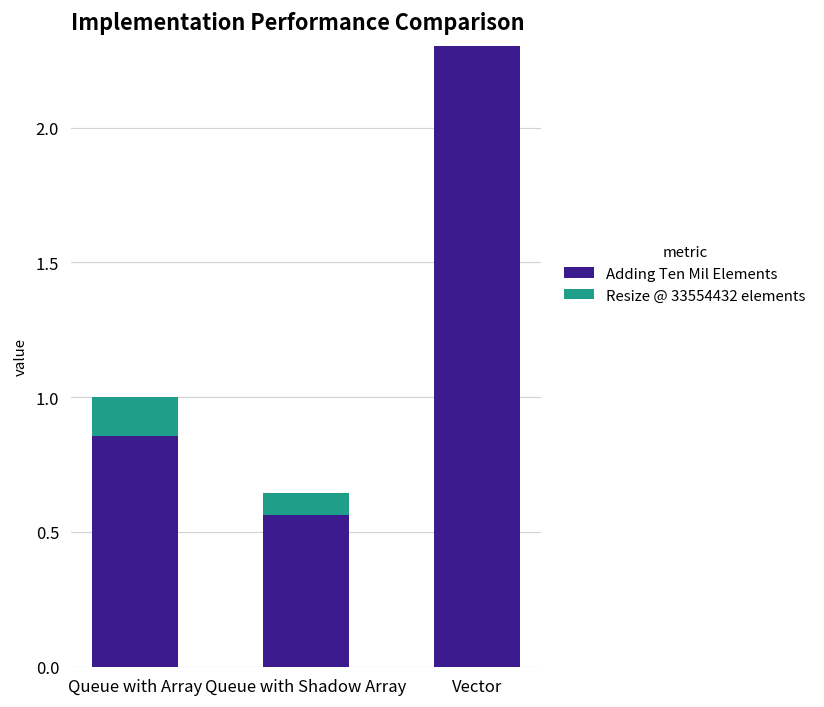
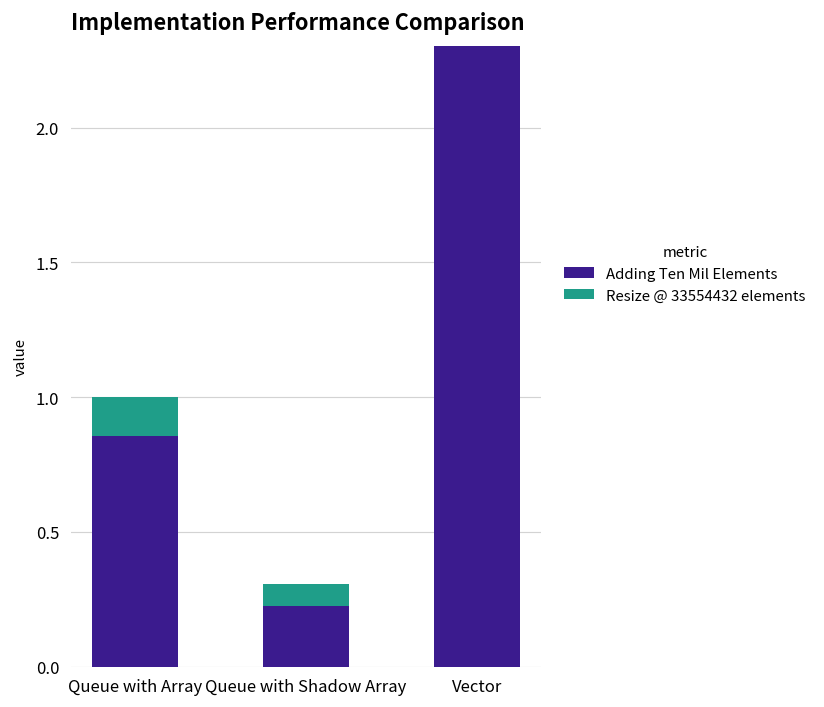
Adding Ten Mil Elements, Queue with Shadow Array: 0.56 -> 0.22
